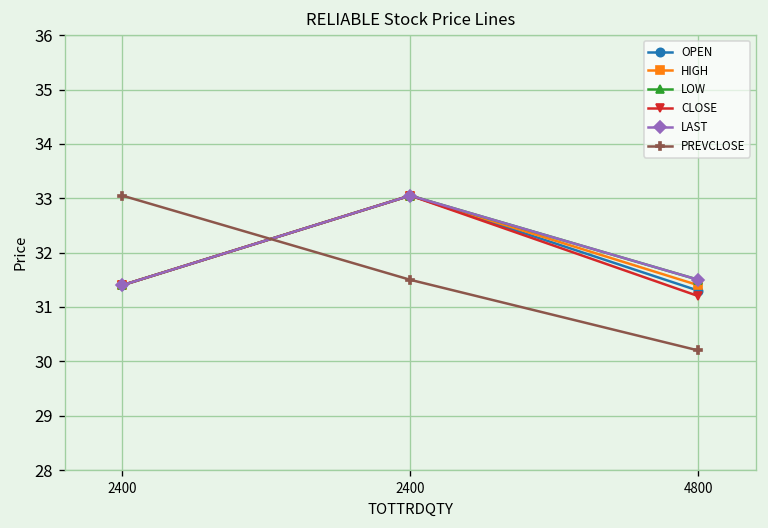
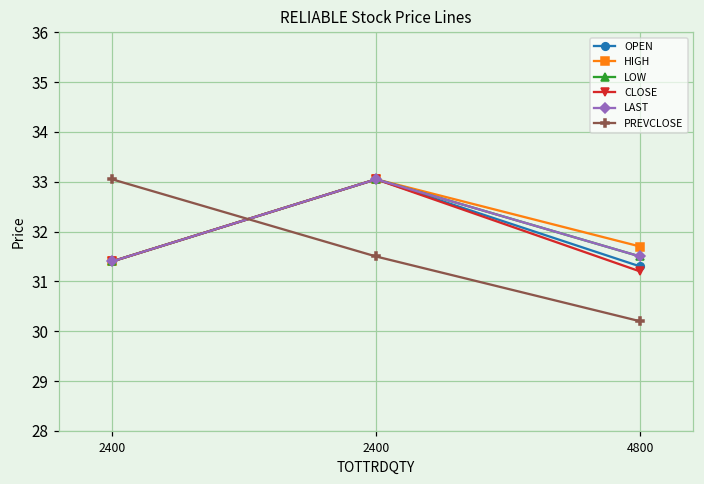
HIGH, 4800: 31.4 -> 31.7
